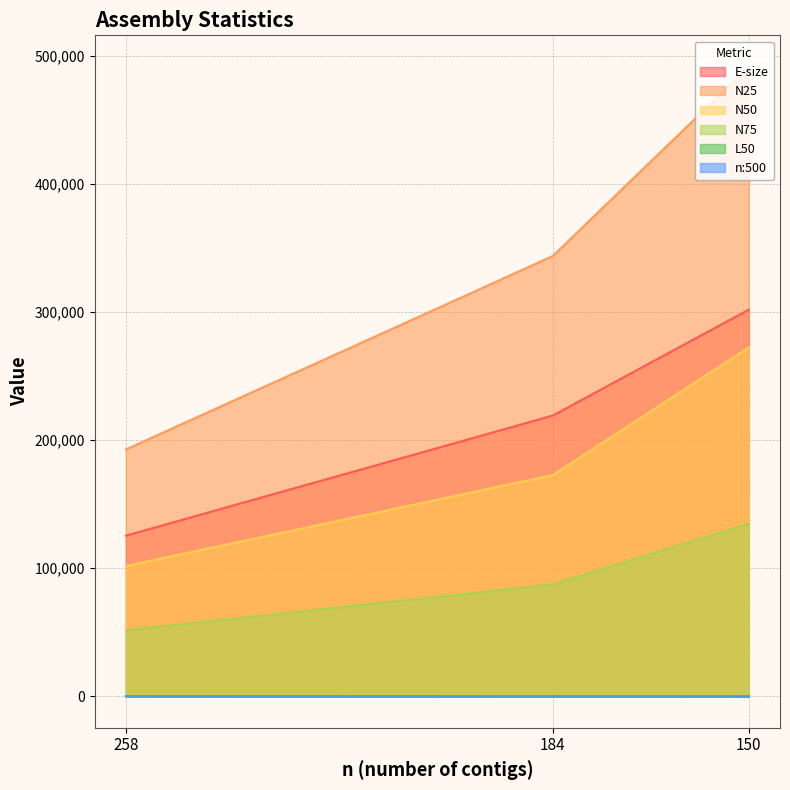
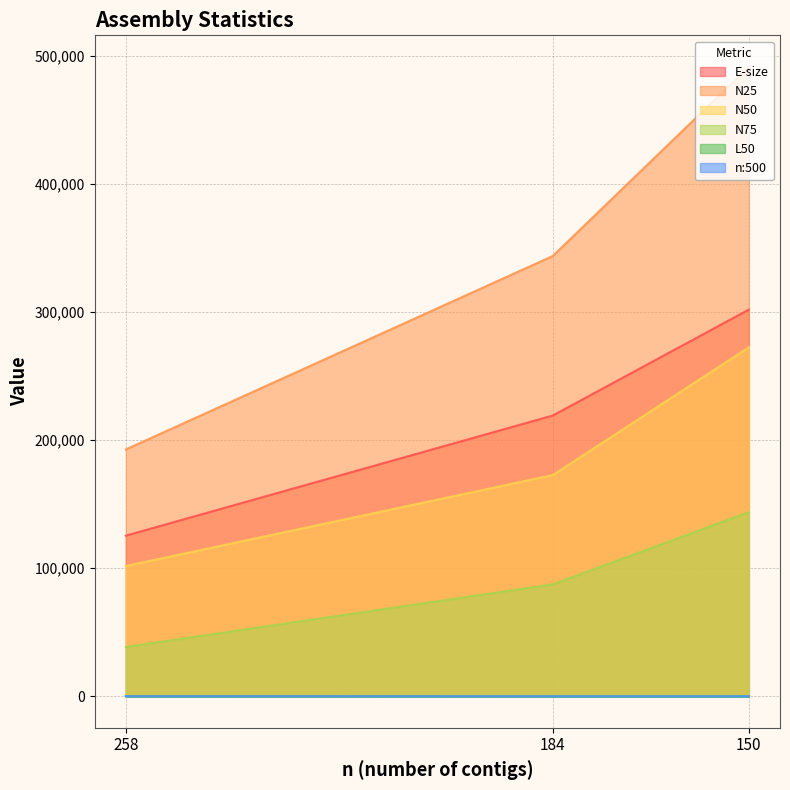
N75, 258: 52,000 -> 39,000
N75, 150: 135,000 -> 144,000
